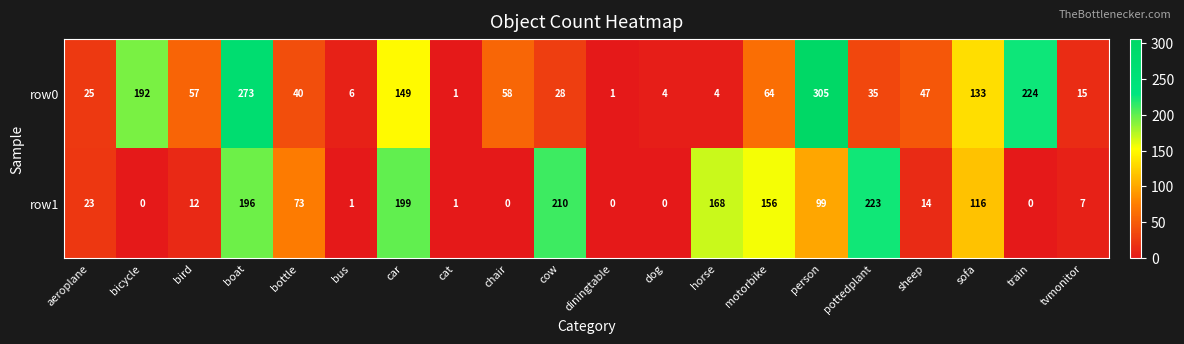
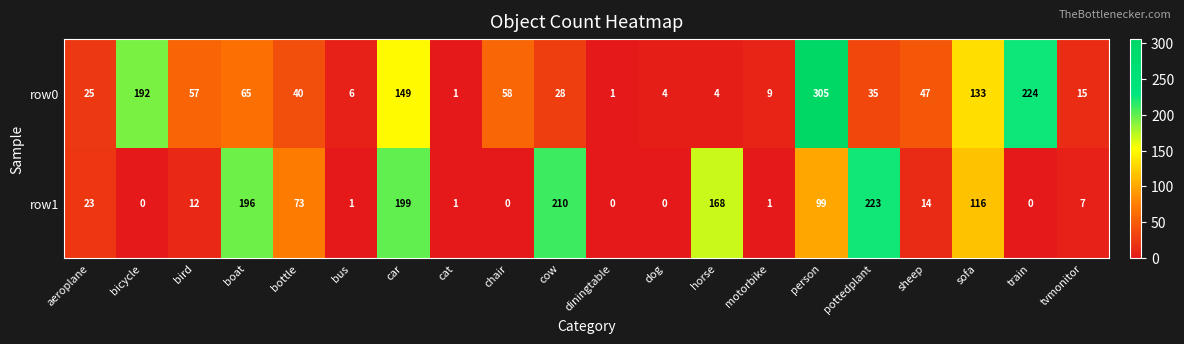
row0, boat: 273 -> 65
row0, motorbike: 64 -> 9
row1, motorbike: 156 -> 1
